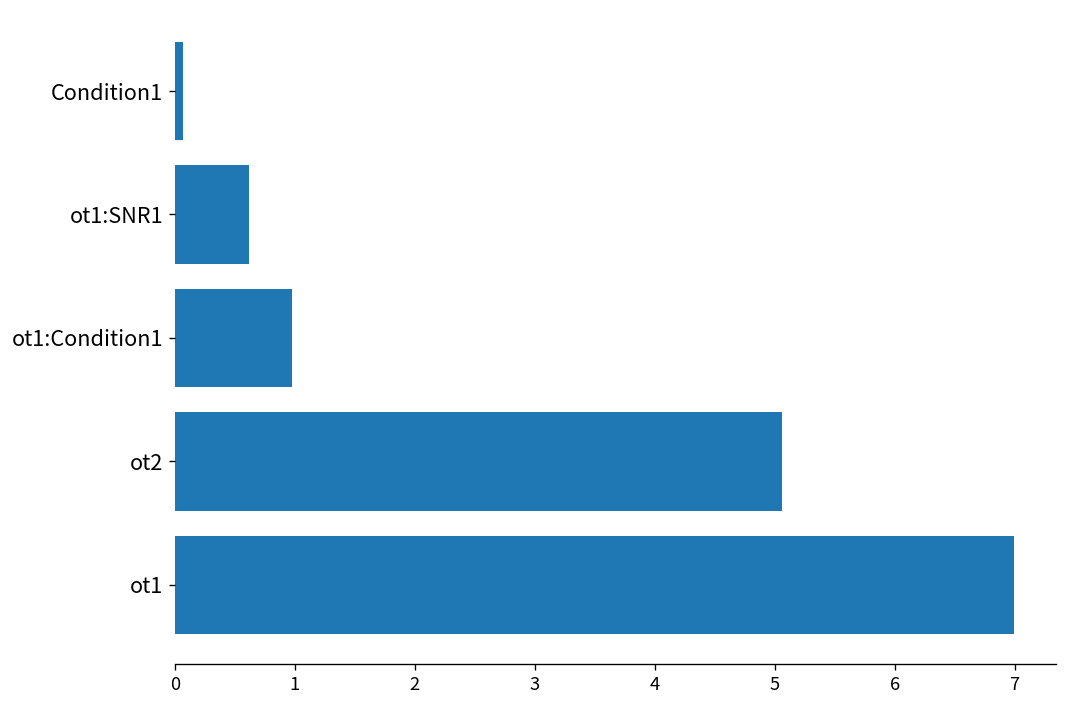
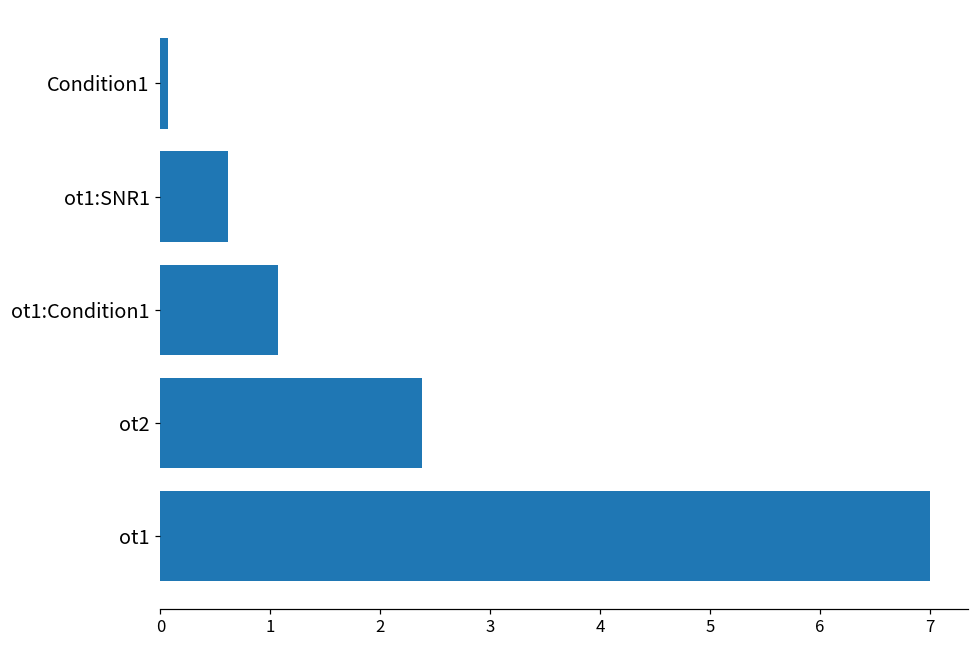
ot1:Condition1: 1.0 -> 1.1
ot2: 5.1 -> 2.4
